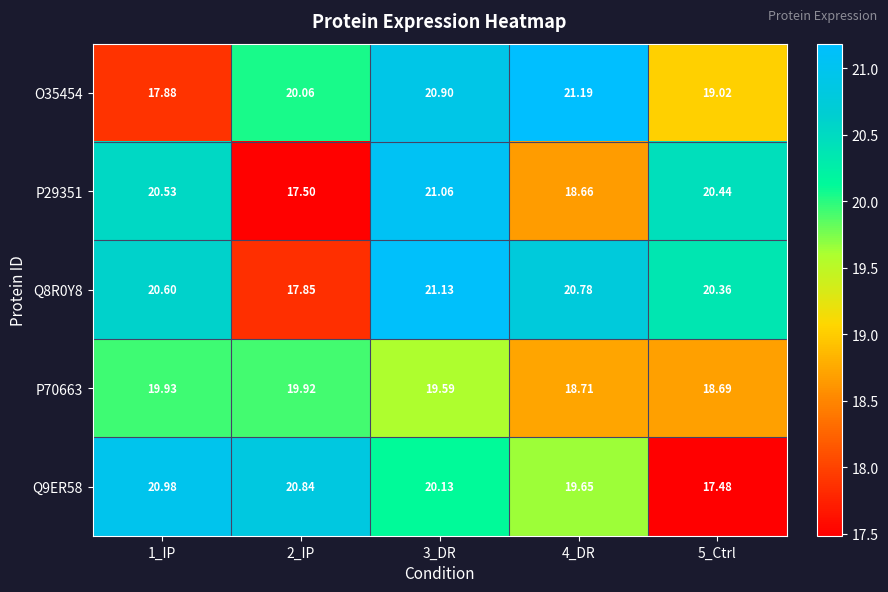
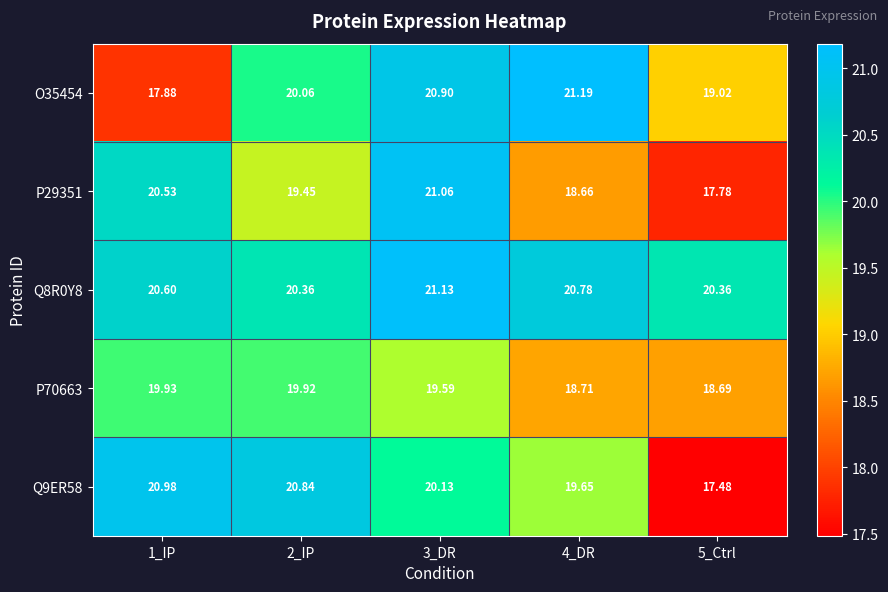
P29351, 2_IP: 17.50 -> 19.45
P29351, 5_Ctrl: 20.44 -> 17.78
Q8R0Y8, 2_IP: 17.85 -> 20.36
